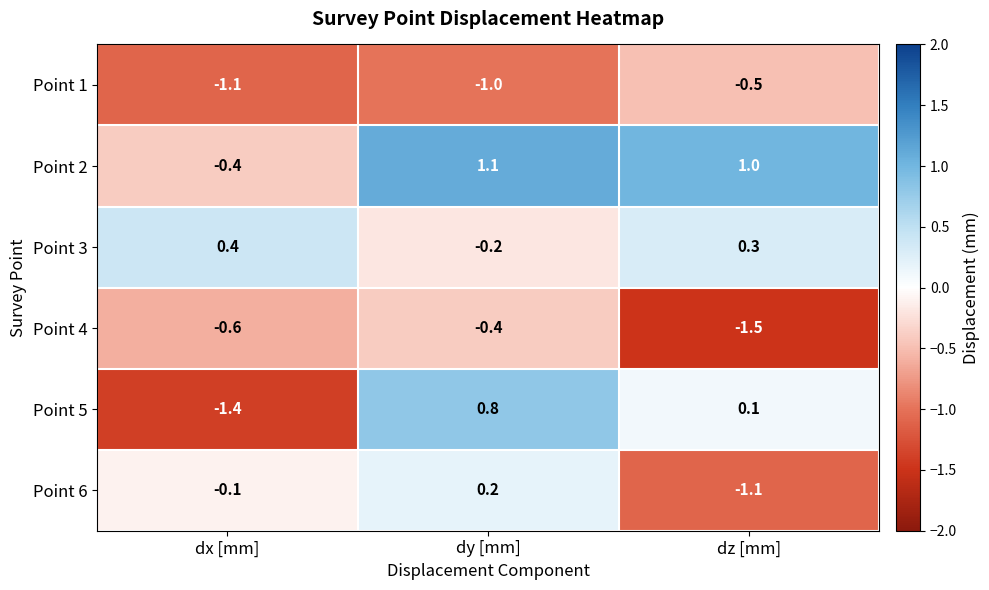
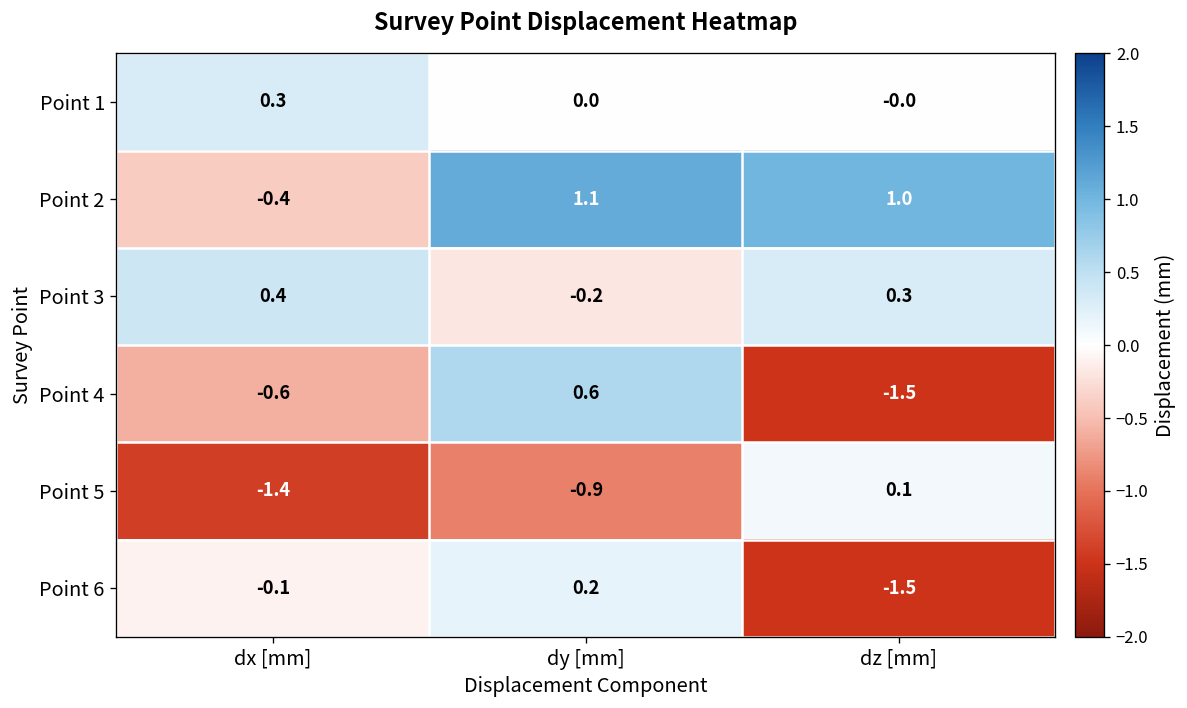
Point 1, dx [mm]: -1.1 -> 0.3
Point 1, dy [mm]: -1.0 -> 0.0
Point 1, dz [mm]: -0.5 -> -0.0
Point 4, dy [mm]: -0.4 -> 0.6
Point 5, dy [mm]: 0.8 -> -0.9
Point 6, dz [mm]: -1.1 -> -1.5
